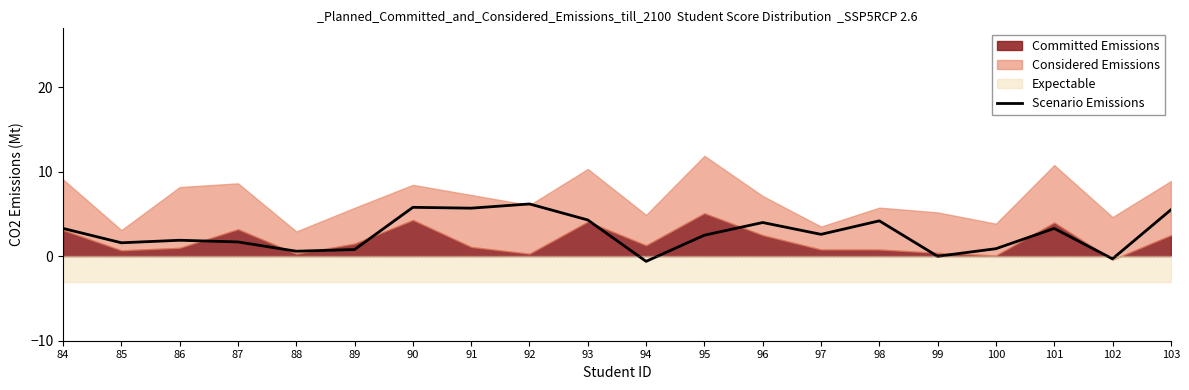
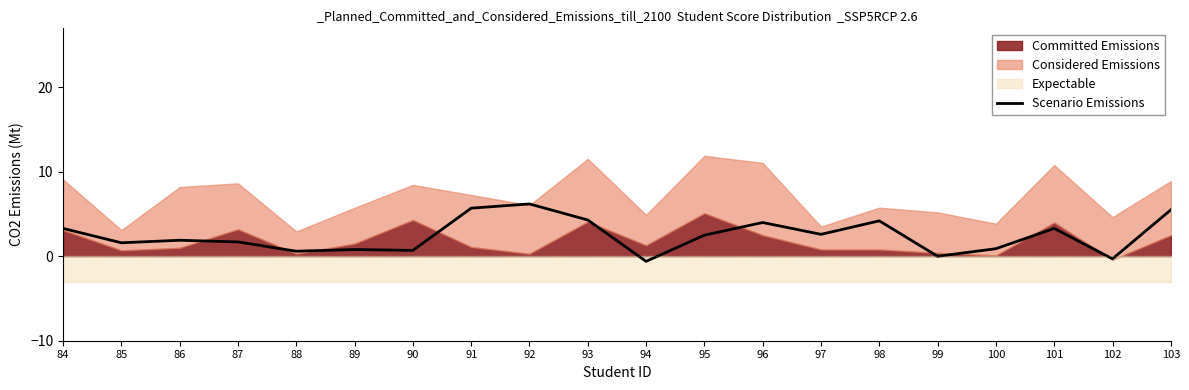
Scenario Emissions, 90: 6 -> 1
Considered Emissions, 93: 6 -> 7
Considered Emissions, 96: 5 -> 9
